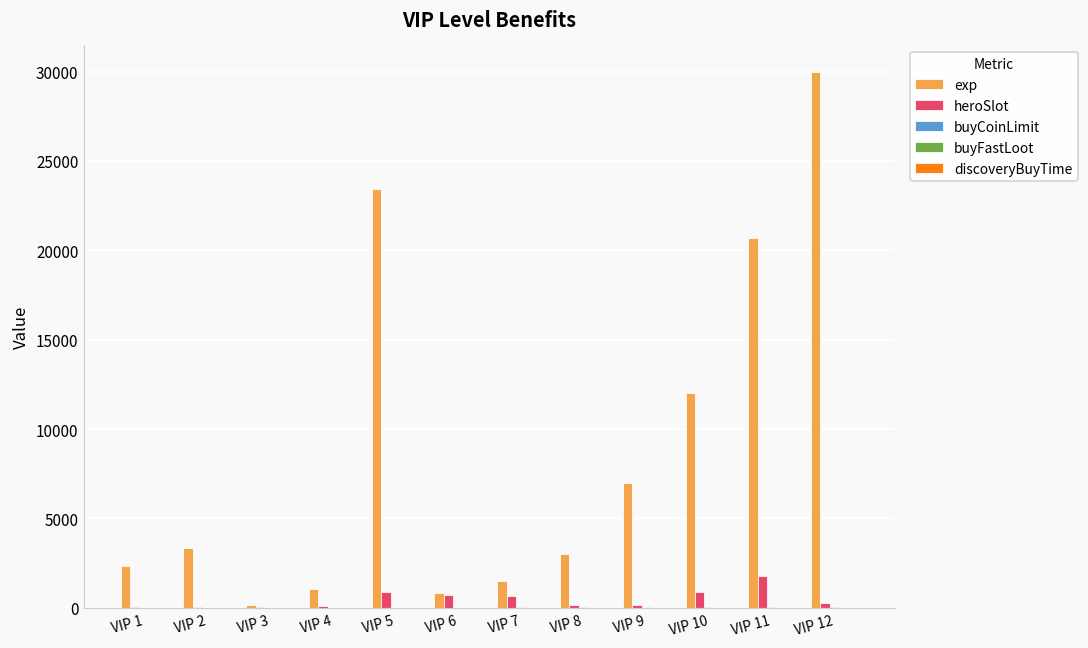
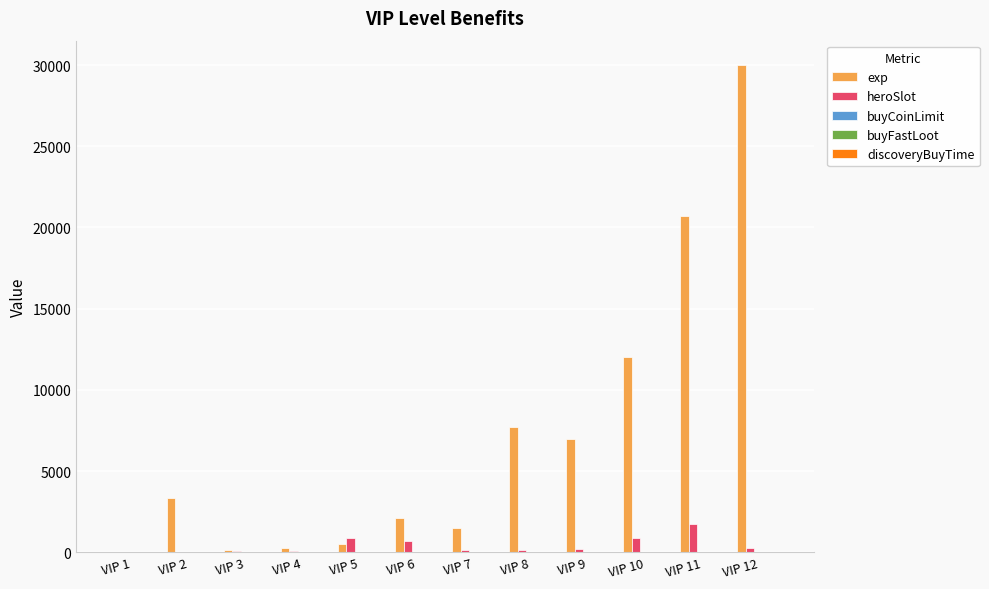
exp, VIP 1: 2400 -> 0
exp, VIP 4: 1000 -> 300
exp, VIP 5: 23400 -> 500
exp, VIP 6: 800 -> 2100
heroSlot, VIP 7: 700 -> 100
exp, VIP 8: 3000 -> 7700
